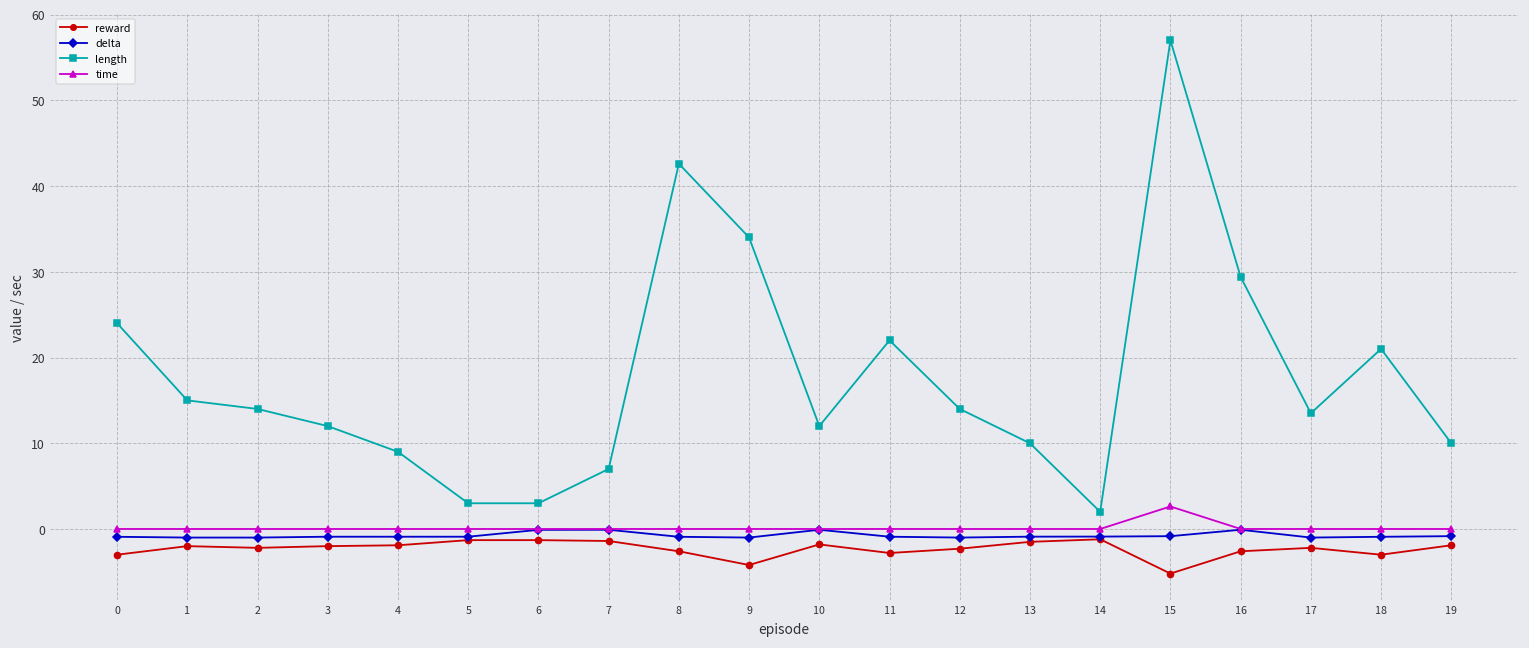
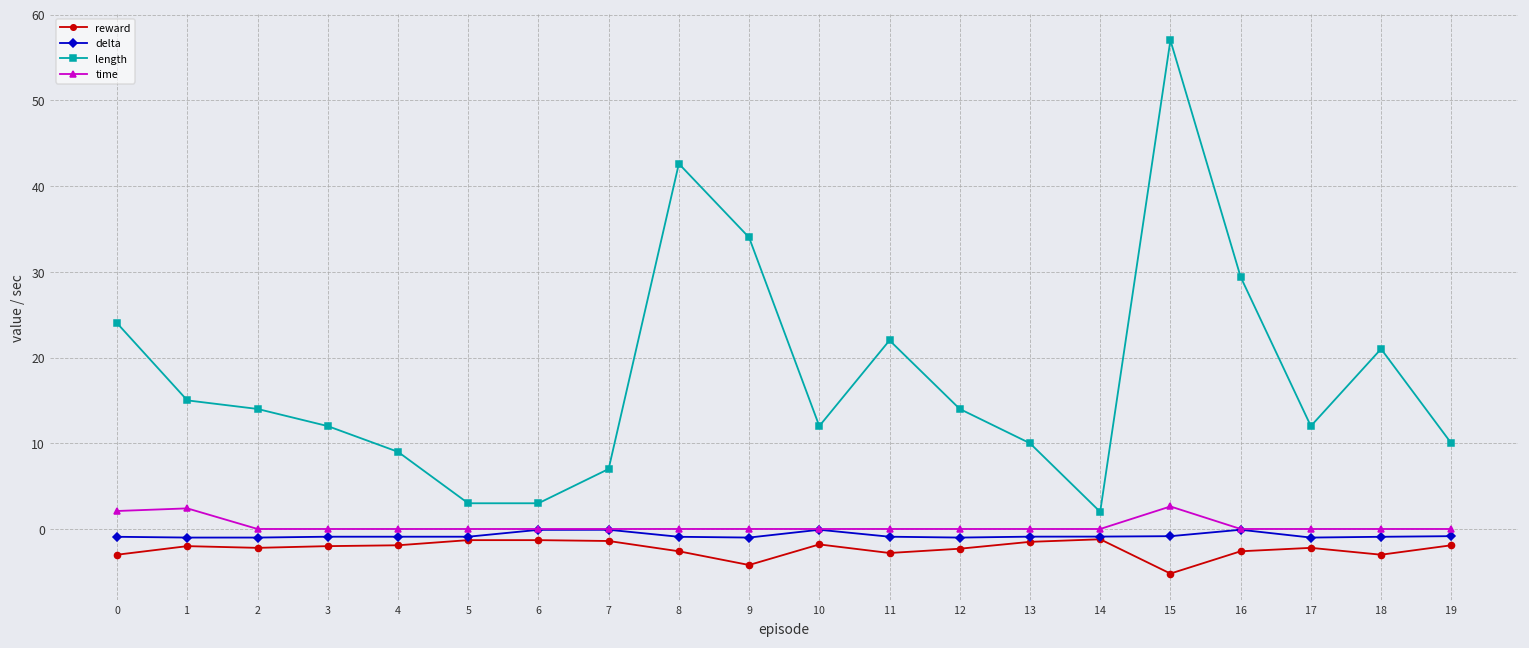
time, 0: 0 -> 2
time, 1: 0 -> 2
length, 17: 14 -> 12
